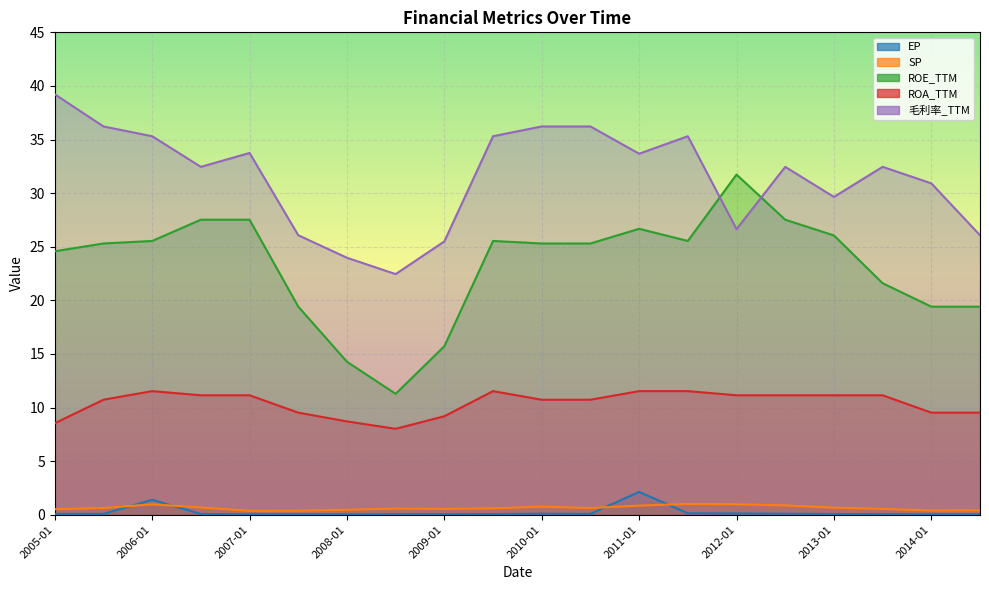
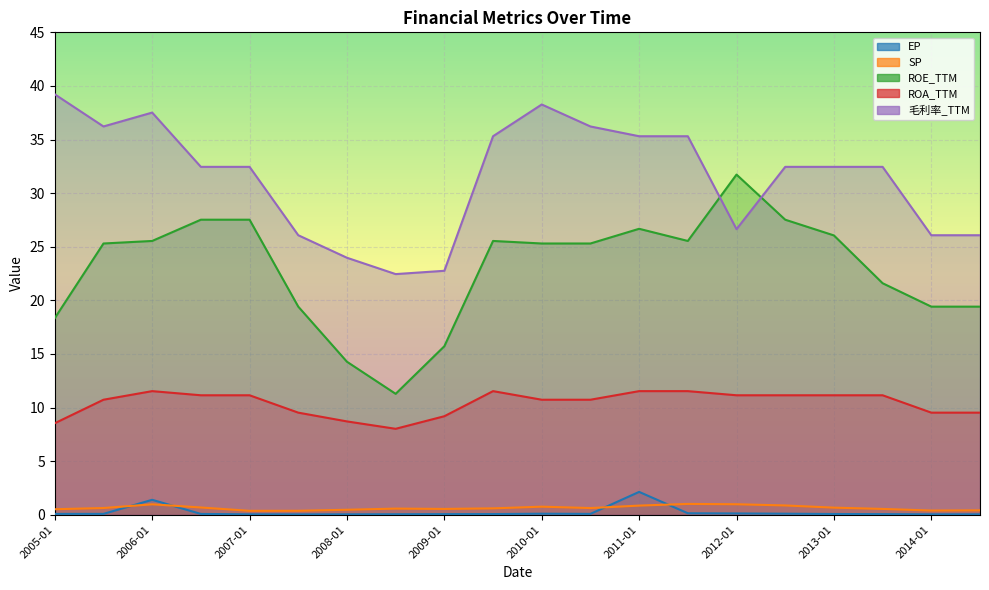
ROE_TTM, 2005-01: 24.6 -> 18.3
毛利率_TTM, 2006-01: 35.3 -> 37.5
毛利率_TTM, 2007-01: 33.7 -> 32.5
毛利率_TTM, 2009-01: 25.5 -> 22.8
毛利率_TTM, 2010-01: 36.2 -> 38.3
毛利率_TTM, 2011-01: 33.7 -> 35.3
毛利率_TTM, 2013-01: 29.6 -> 32.5
毛利率_TTM, 2014-01: 30.9 -> 26.1
